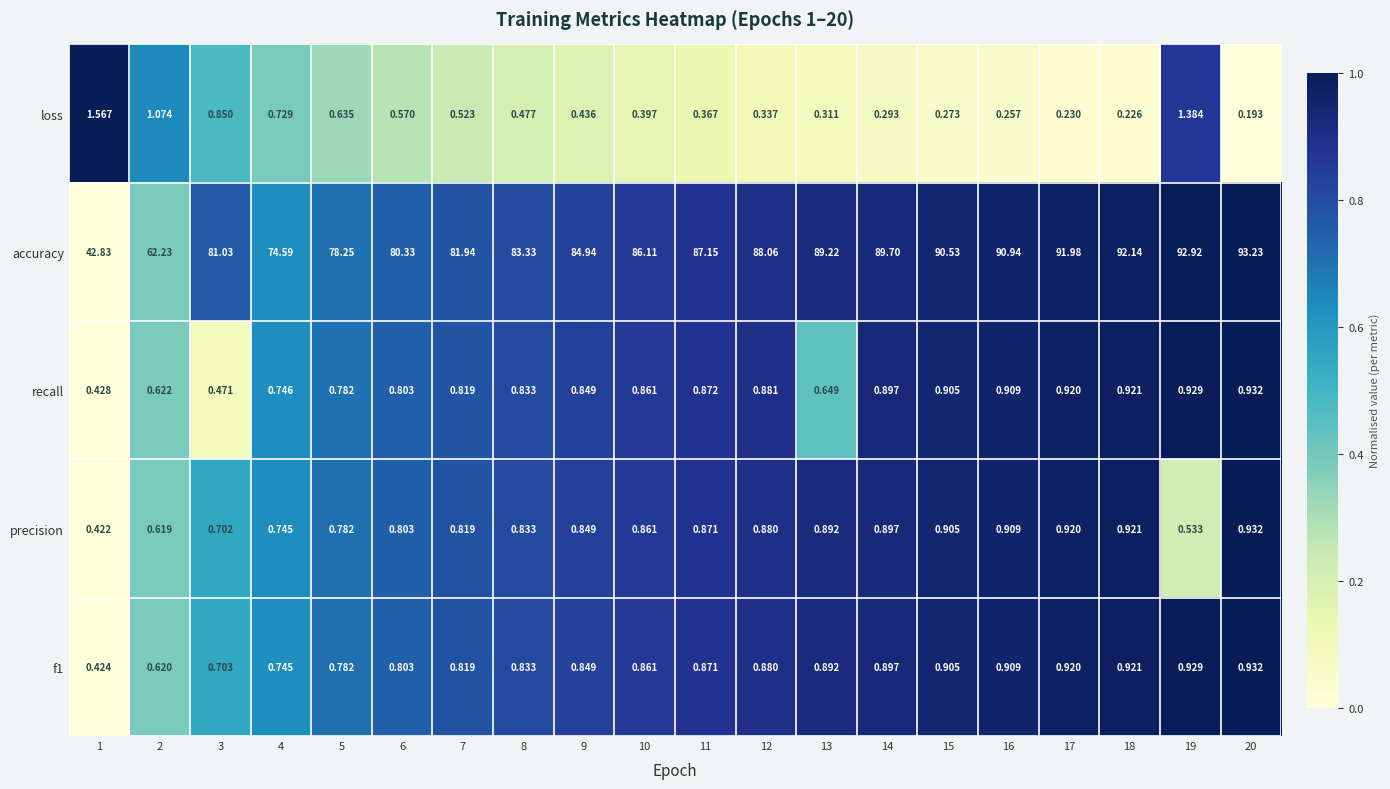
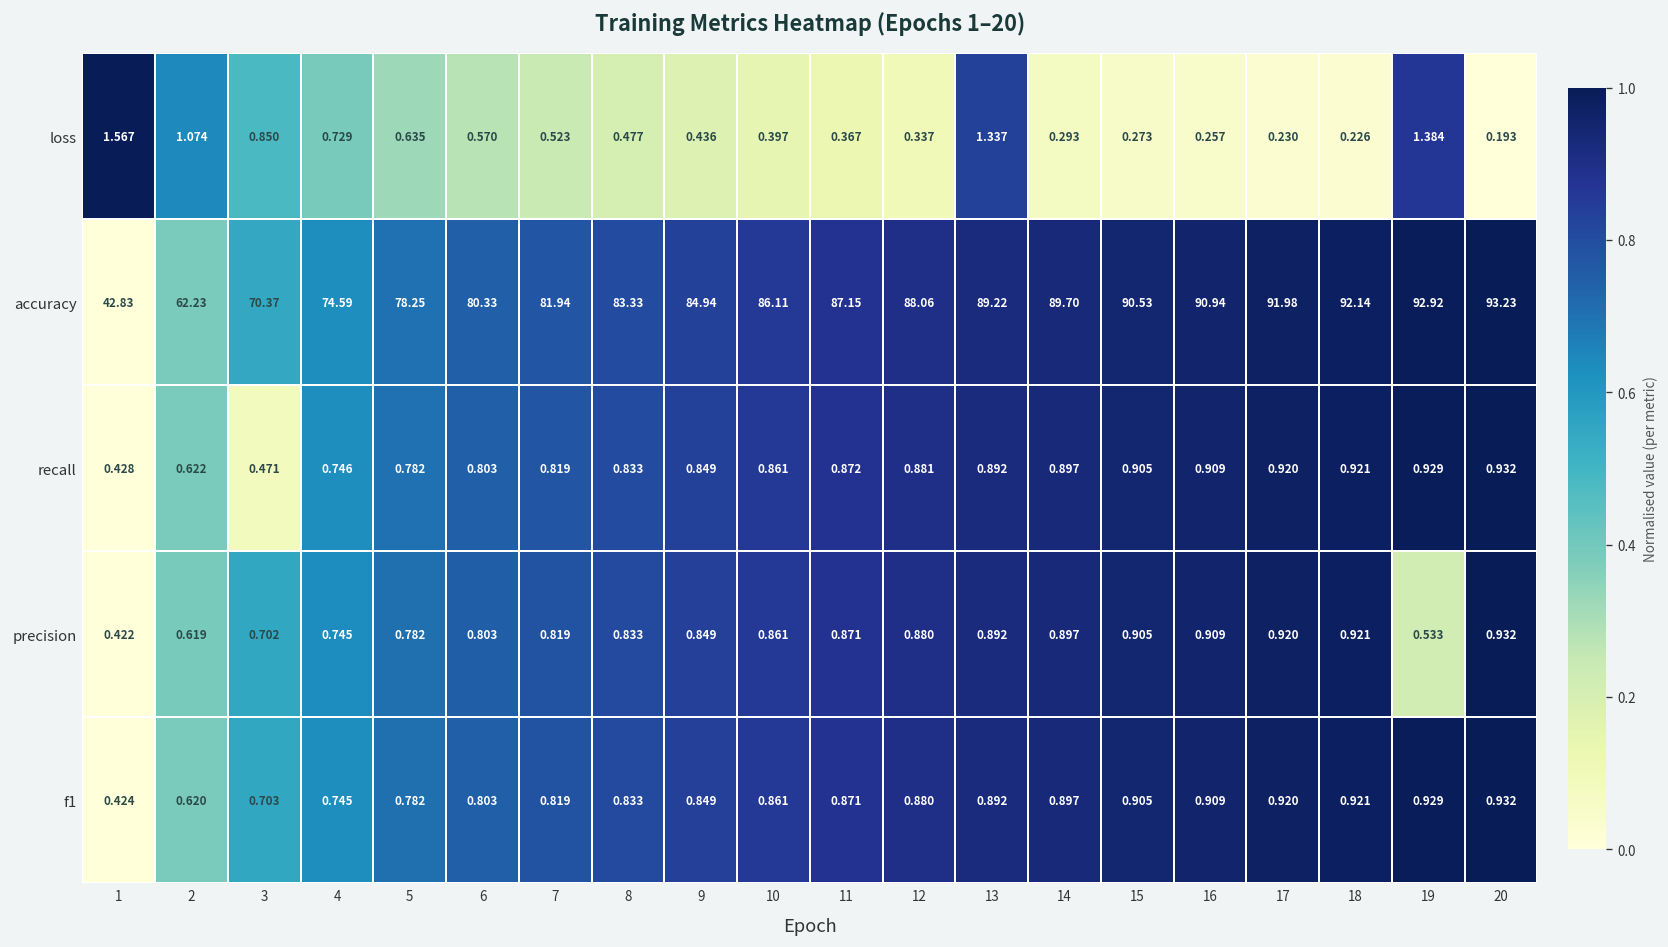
loss, 13: 0.311 -> 1.337
accuracy, 3: 81.03 -> 70.37
recall, 13: 0.649 -> 0.892
